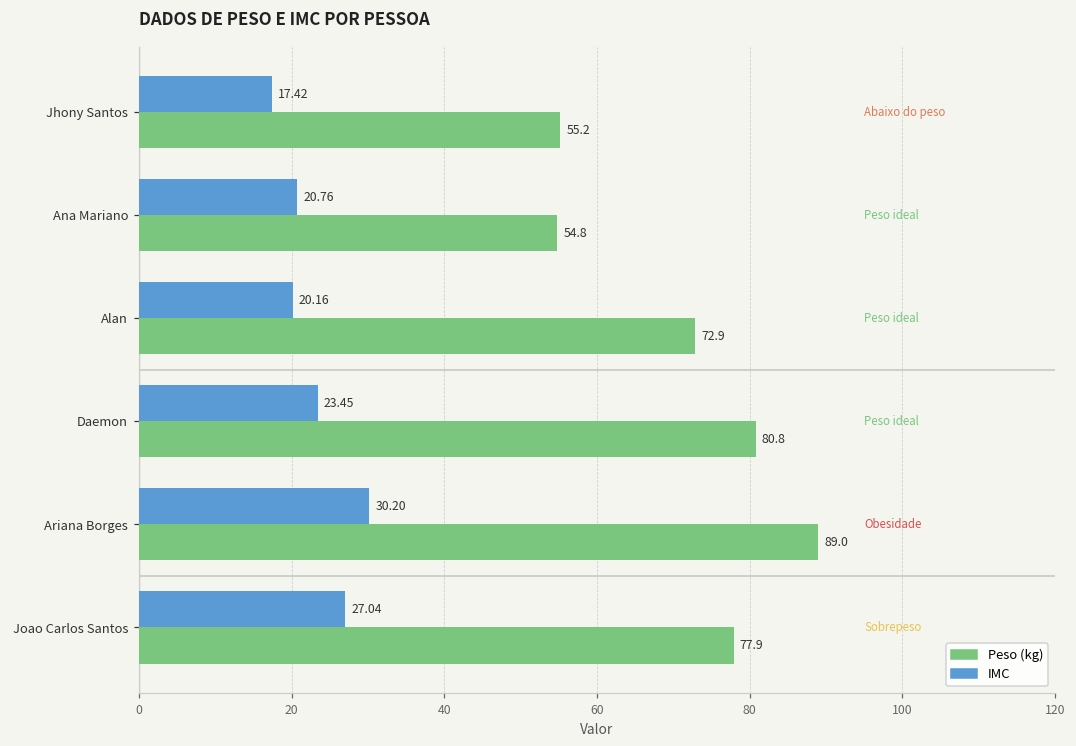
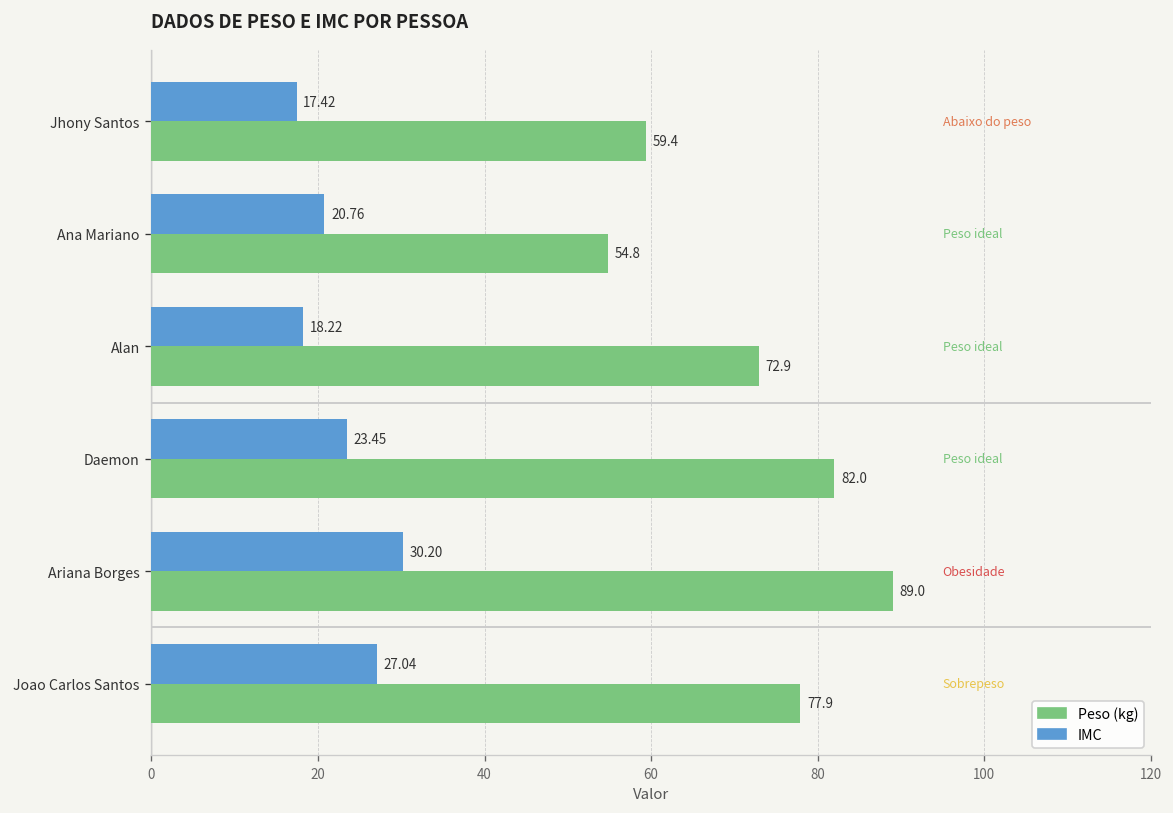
Peso (kg), Jhony Santos: 55.2 -> 59.4
IMC, Alan: 20.16 -> 18.22
Peso (kg), Daemon: 80.8 -> 82.0
